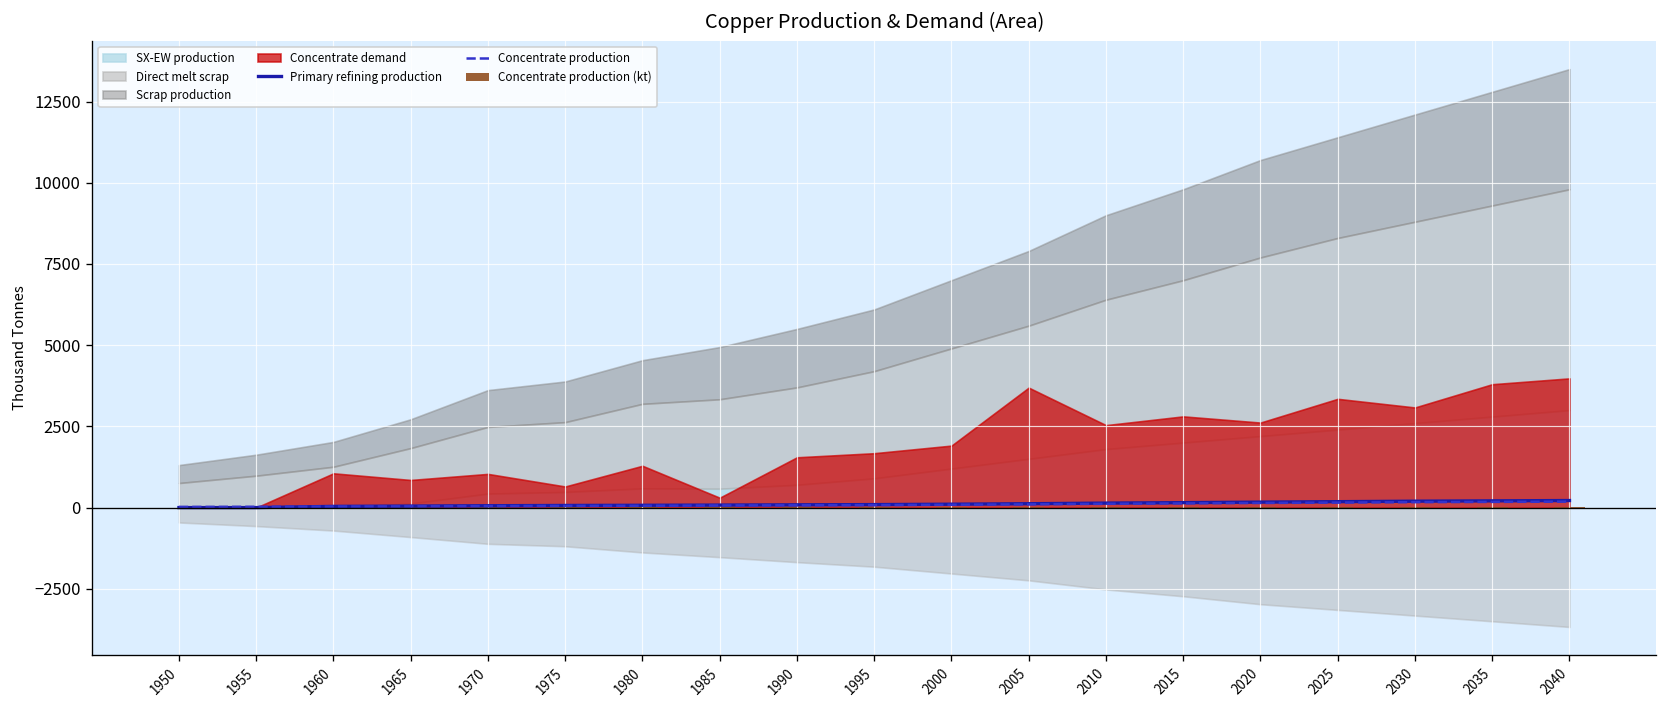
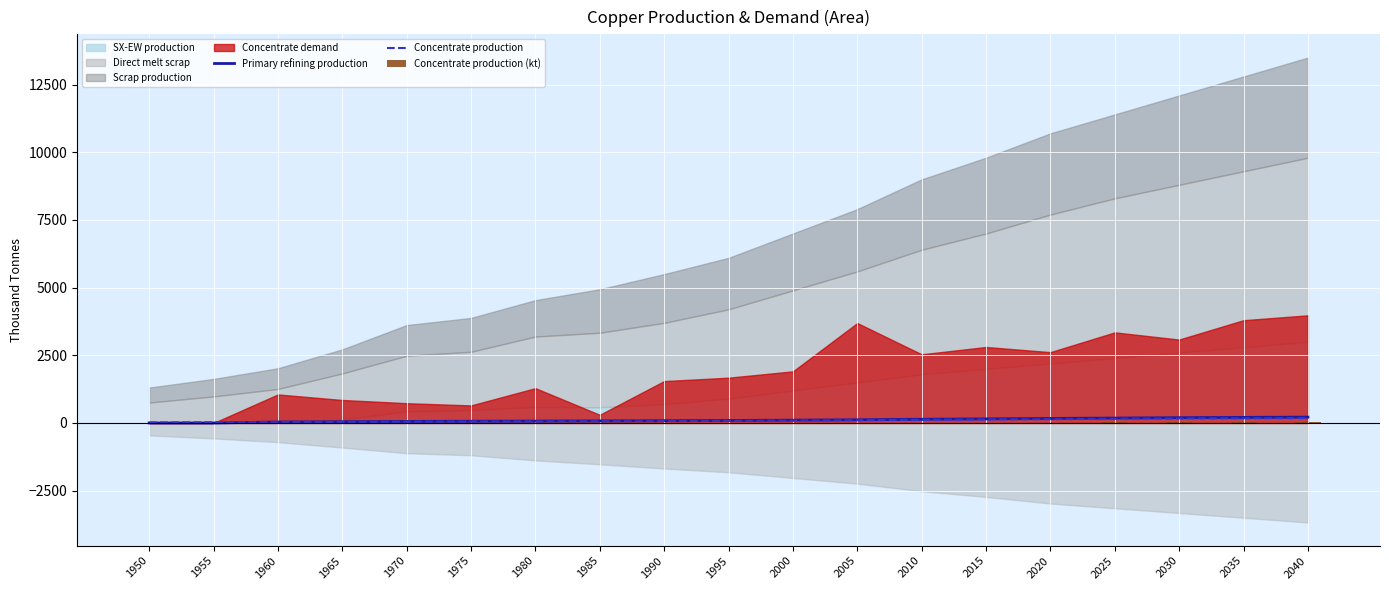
Concentrate demand, 1970: 1000 -> 700
